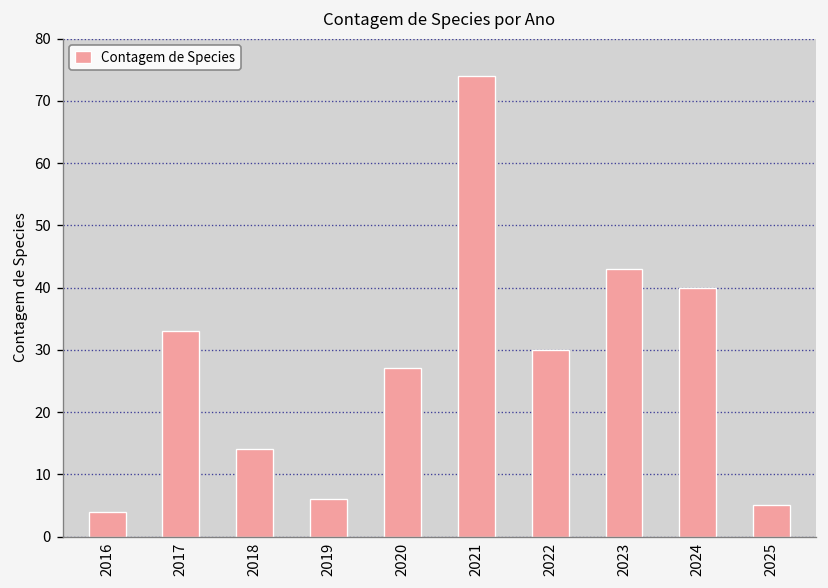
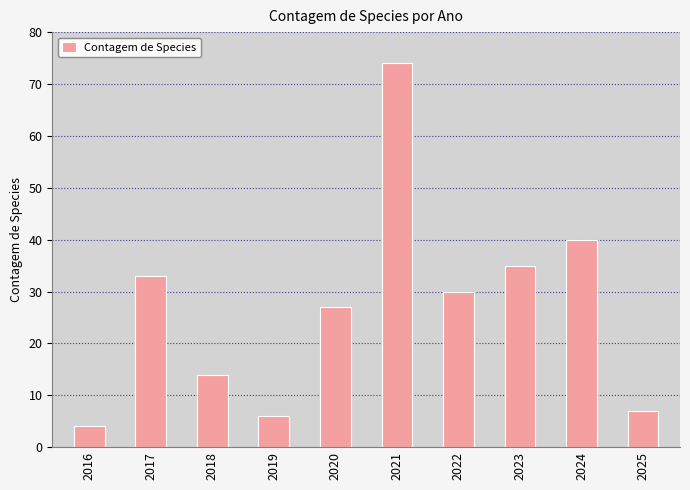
2023: 43 -> 35
2025: 5 -> 7
